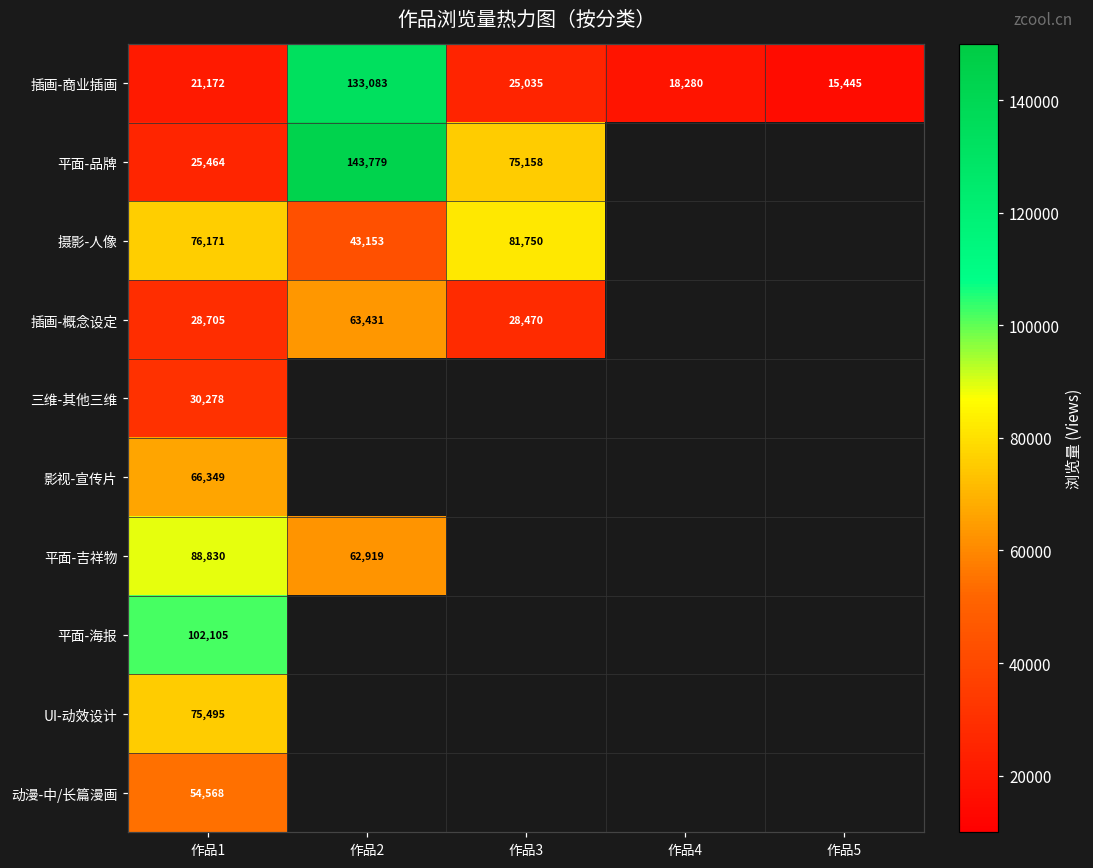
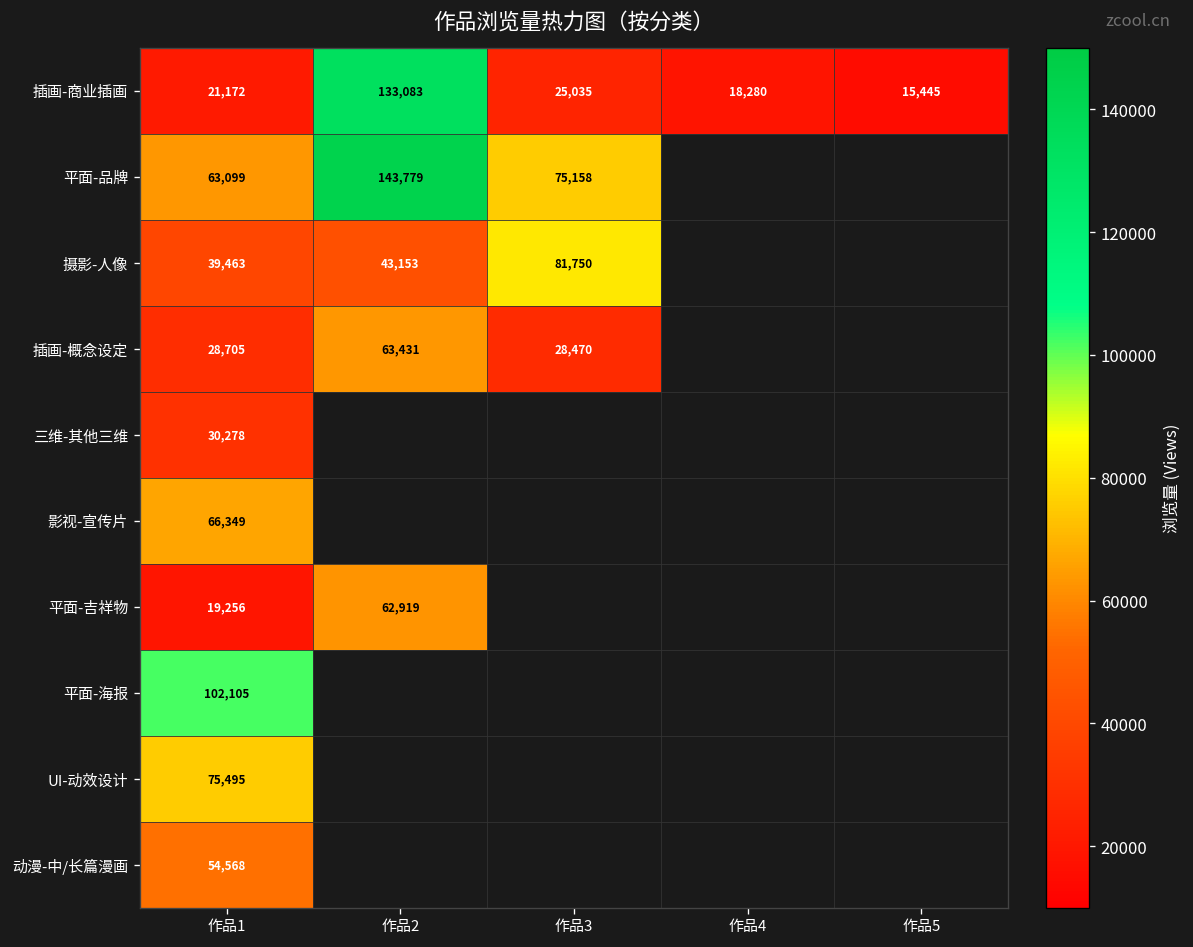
平面-品牌, 作品1: 25,464 -> 63,099
摄影-人像, 作品1: 76,171 -> 39,463
平面-吉祥物, 作品1: 88,830 -> 19,256
